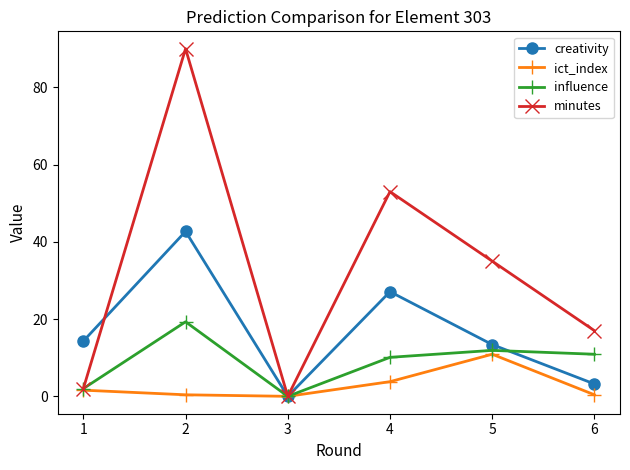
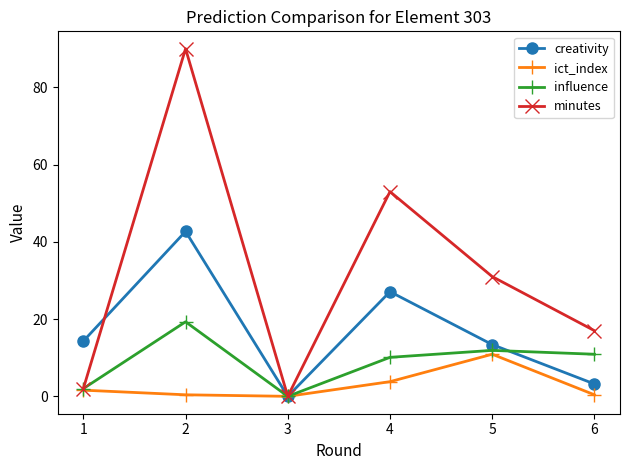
minutes, 5: 35 -> 31
